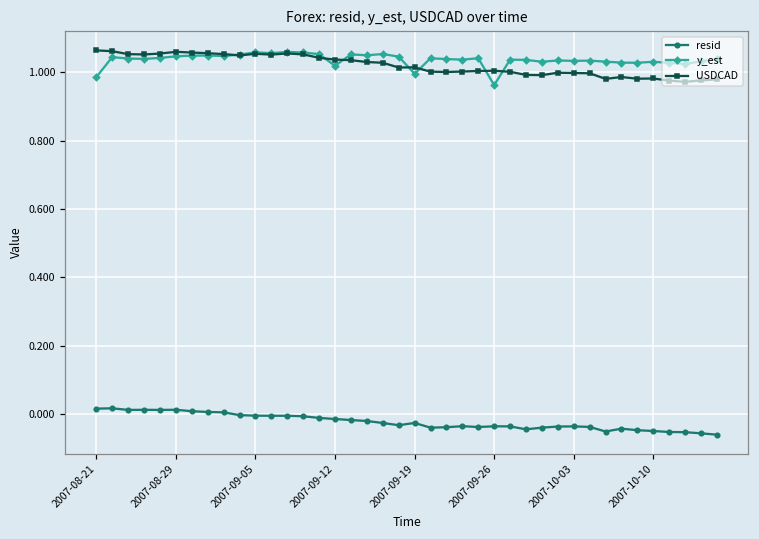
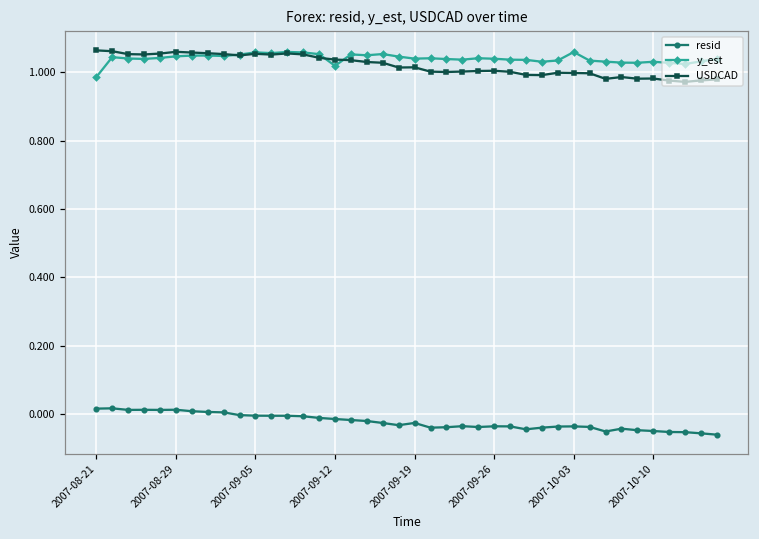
y_est, 2007-09-19: 1.00 -> 1.04
y_est, 2007-09-26: 0.96 -> 1.04
y_est, 2007-10-03: 1.03 -> 1.06
